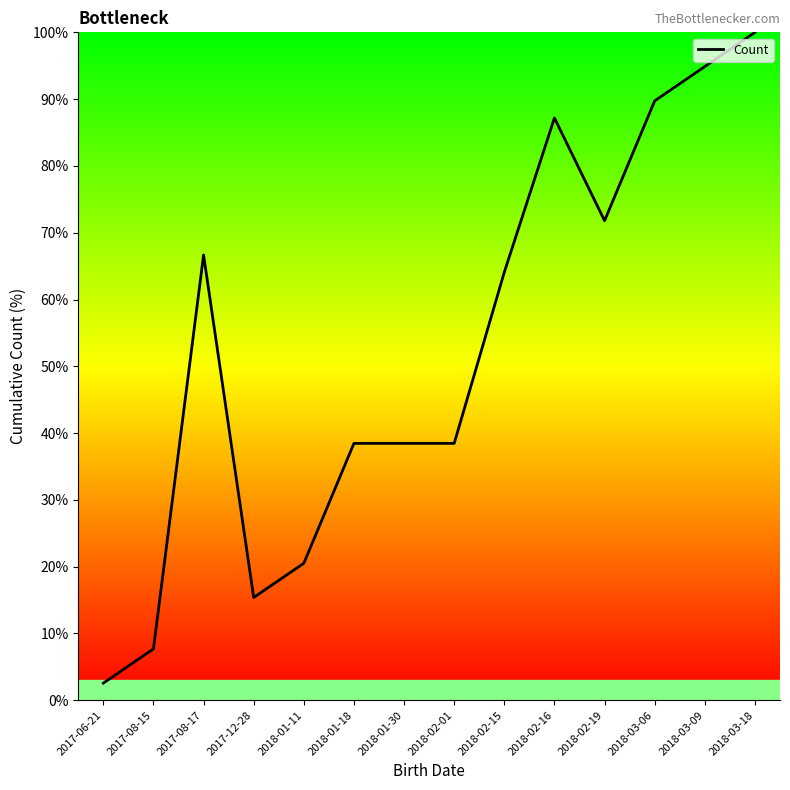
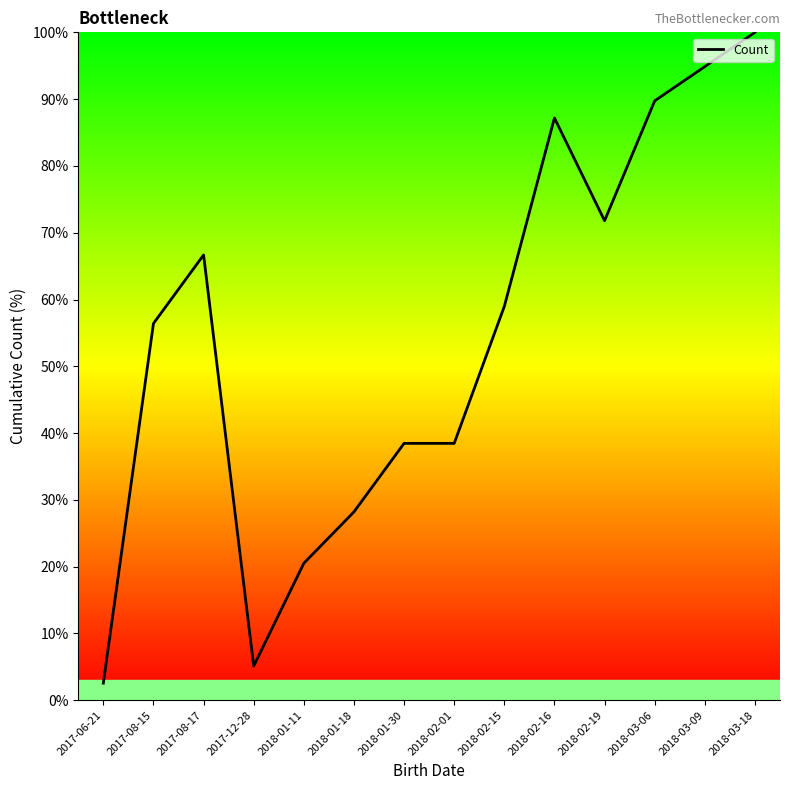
2017-08-15: 8% -> 56%
2017-12-28: 15% -> 5%
2018-01-18: 38% -> 28%
2018-02-15: 64% -> 59%
